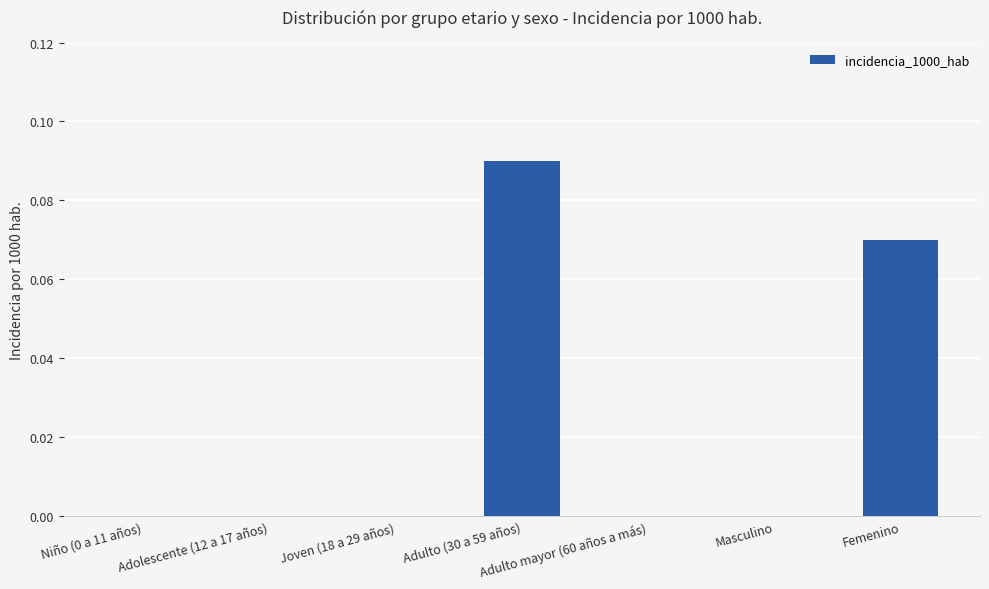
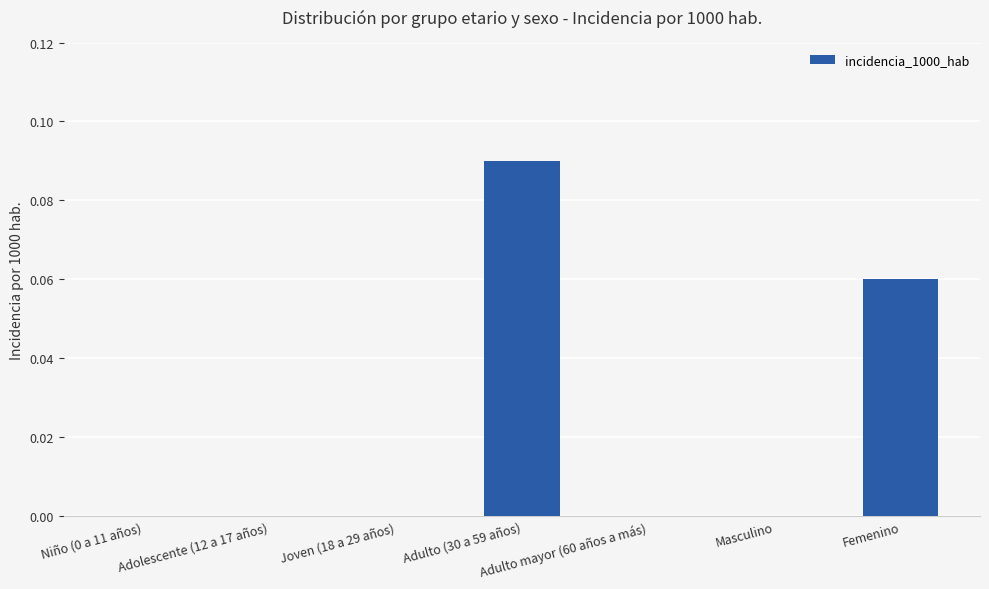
Femenino: 0.07 -> 0.06
